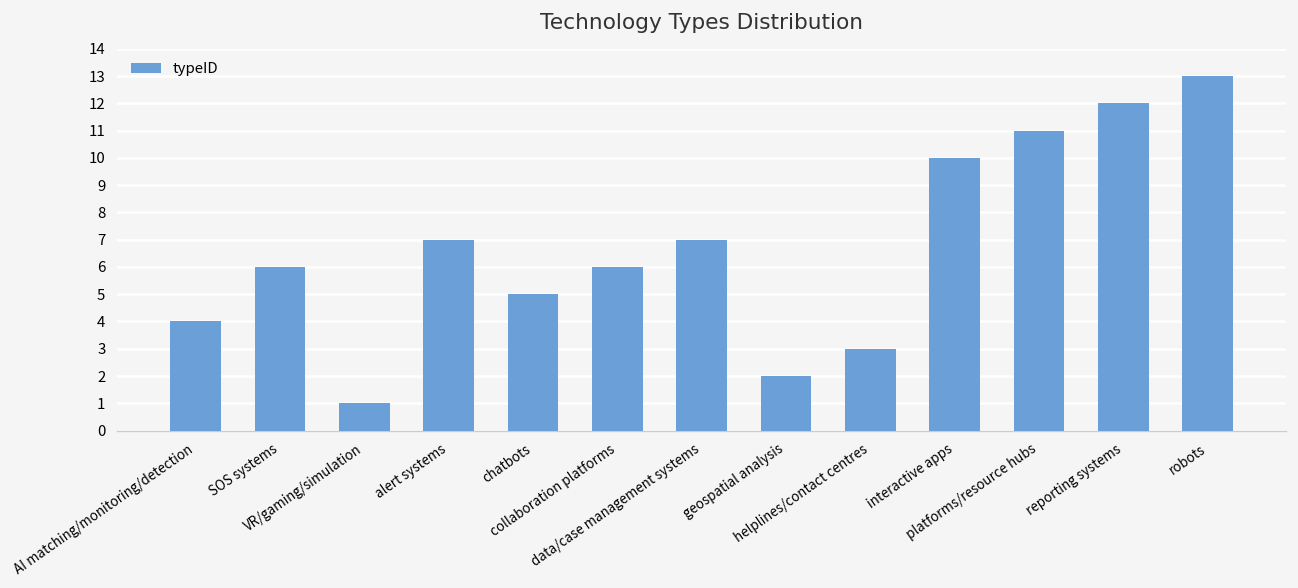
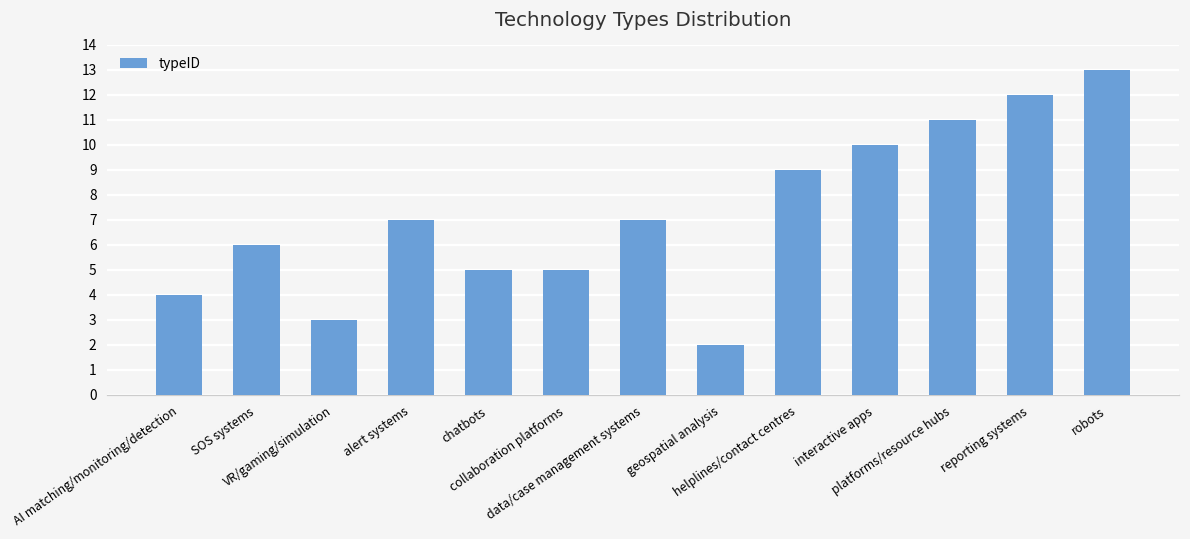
VR/gaming/simulation: 1 -> 3
collaboration platforms: 6 -> 5
helplines/contact centres: 3 -> 9
